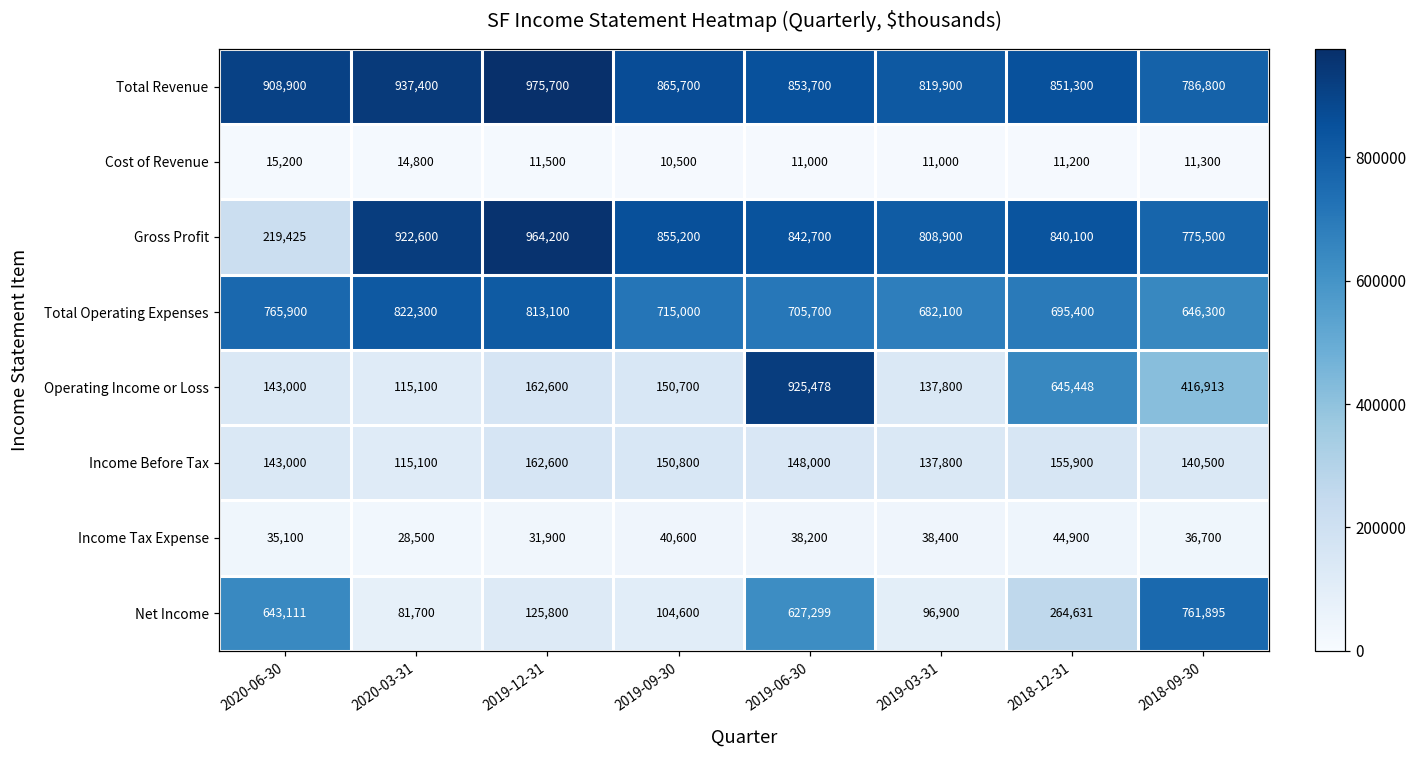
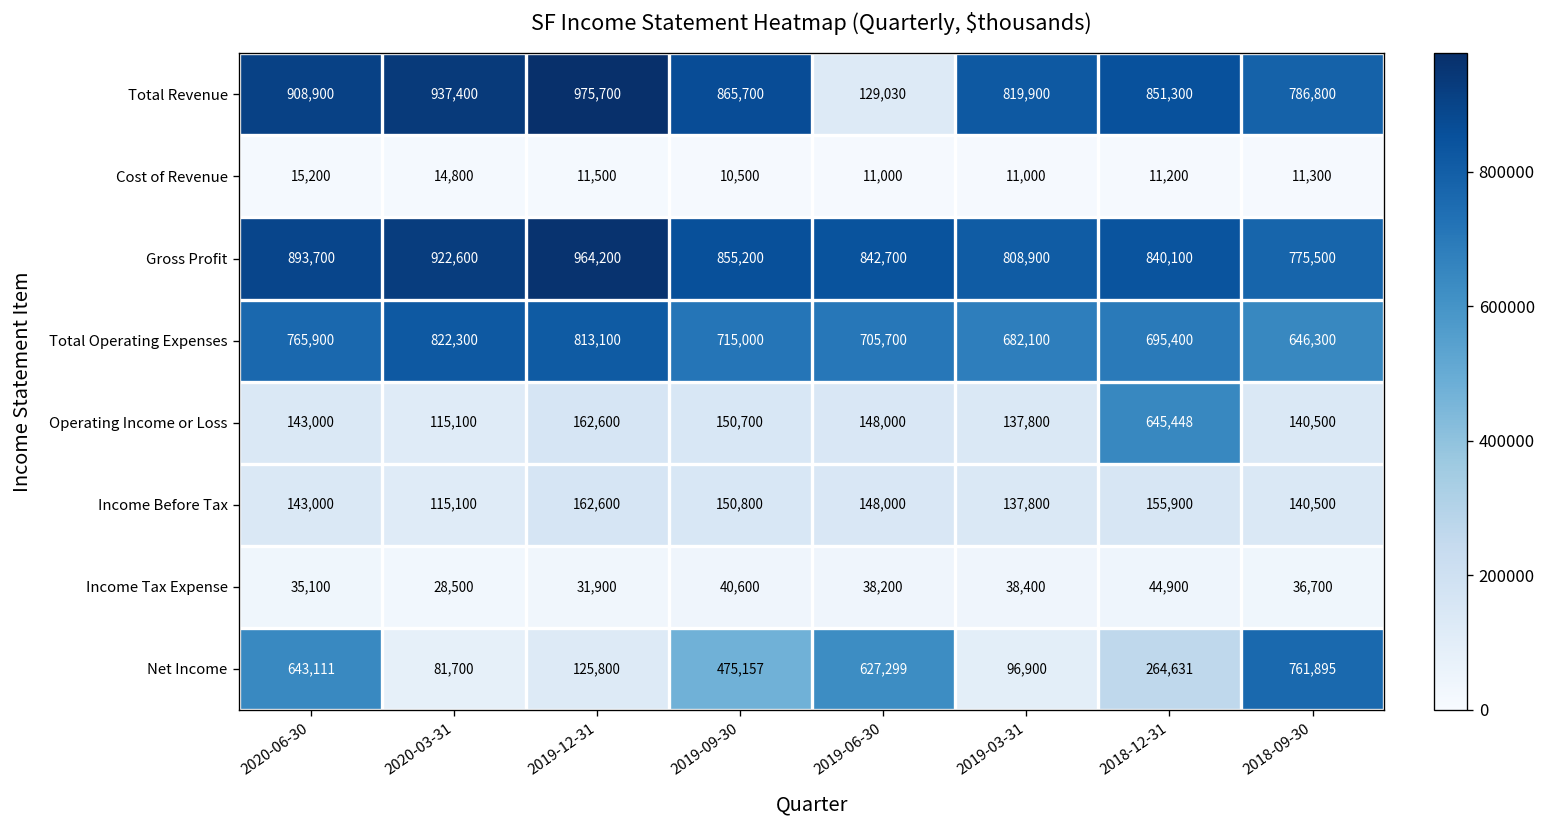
Total Revenue, 2019-06-30: 853,700 -> 129,030
Gross Profit, 2020-06-30: 219,425 -> 893,700
Operating Income or Loss, 2019-06-30: 925,478 -> 148,000
Operating Income or Loss, 2018-09-30: 416,913 -> 140,500
Net Income, 2019-09-30: 104,600 -> 475,157
